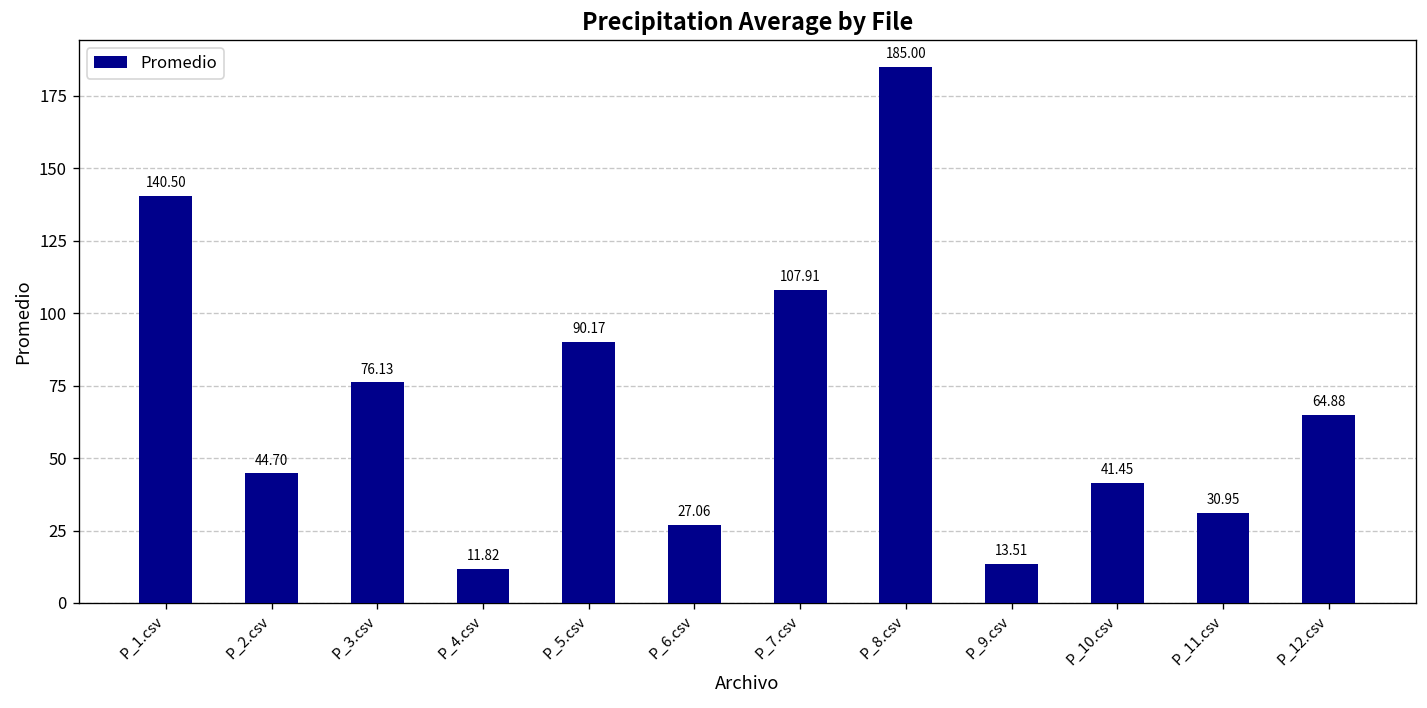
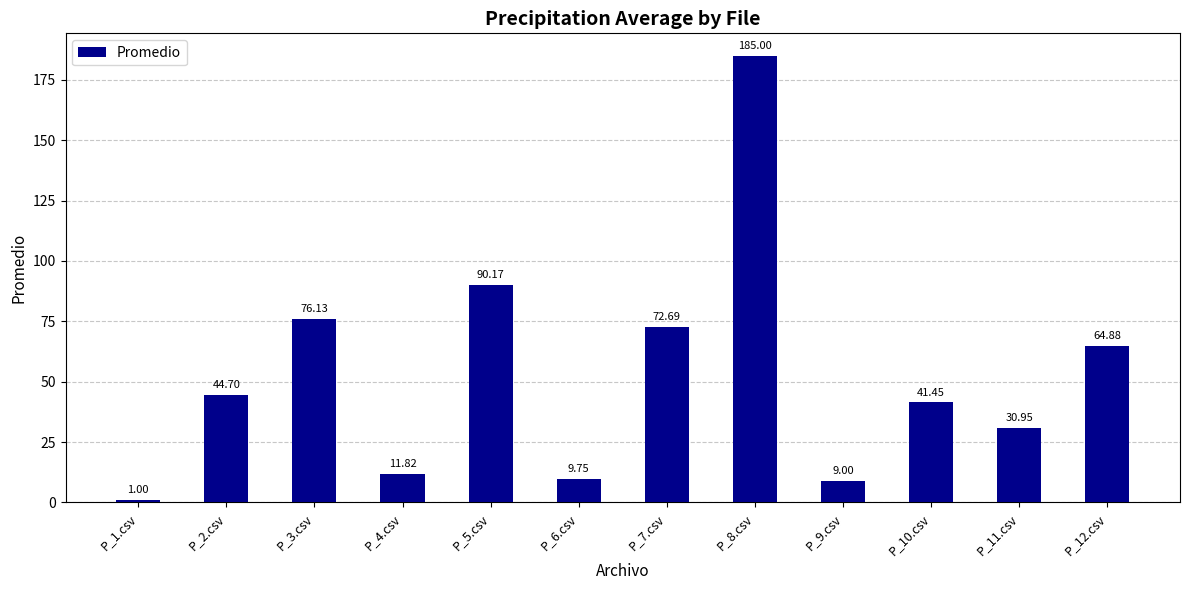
P_1.csv: 140.50 -> 1.00
P_6.csv: 27.06 -> 9.75
P_7.csv: 107.91 -> 72.69
P_9.csv: 13.51 -> 9.00
